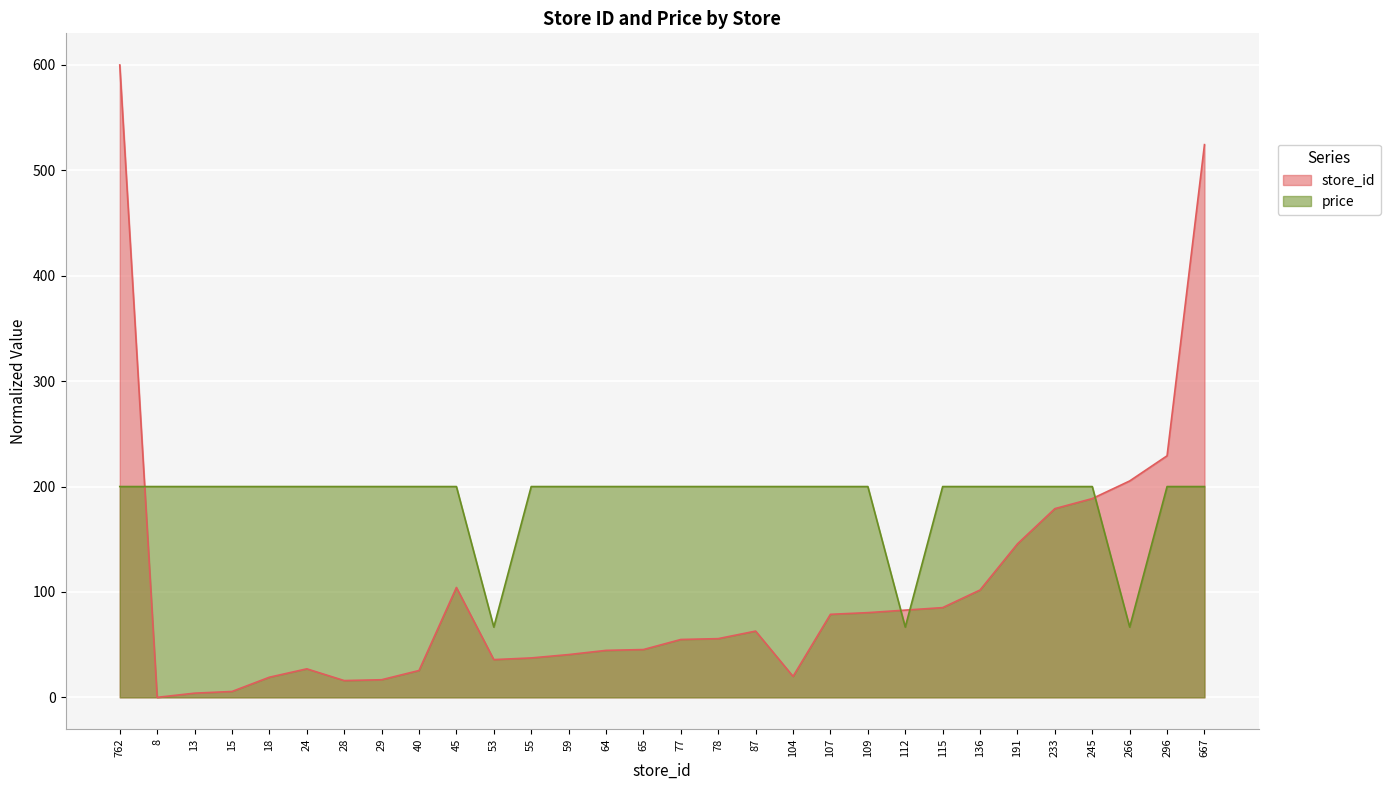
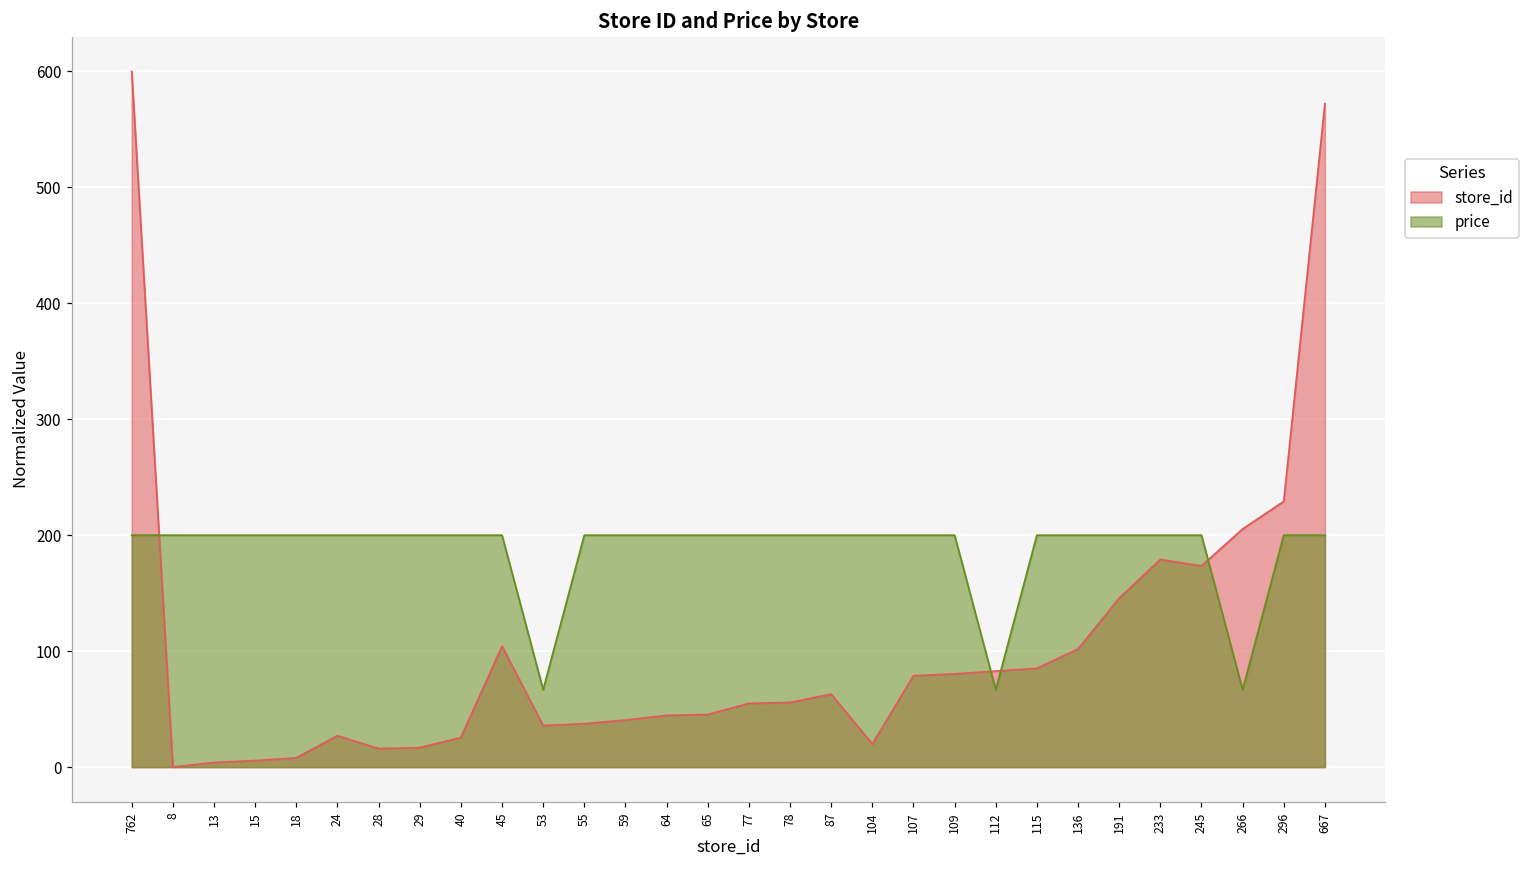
store_id, 18: 19 -> 8
store_id, 245: 189 -> 173
store_id, 667: 524 -> 572
